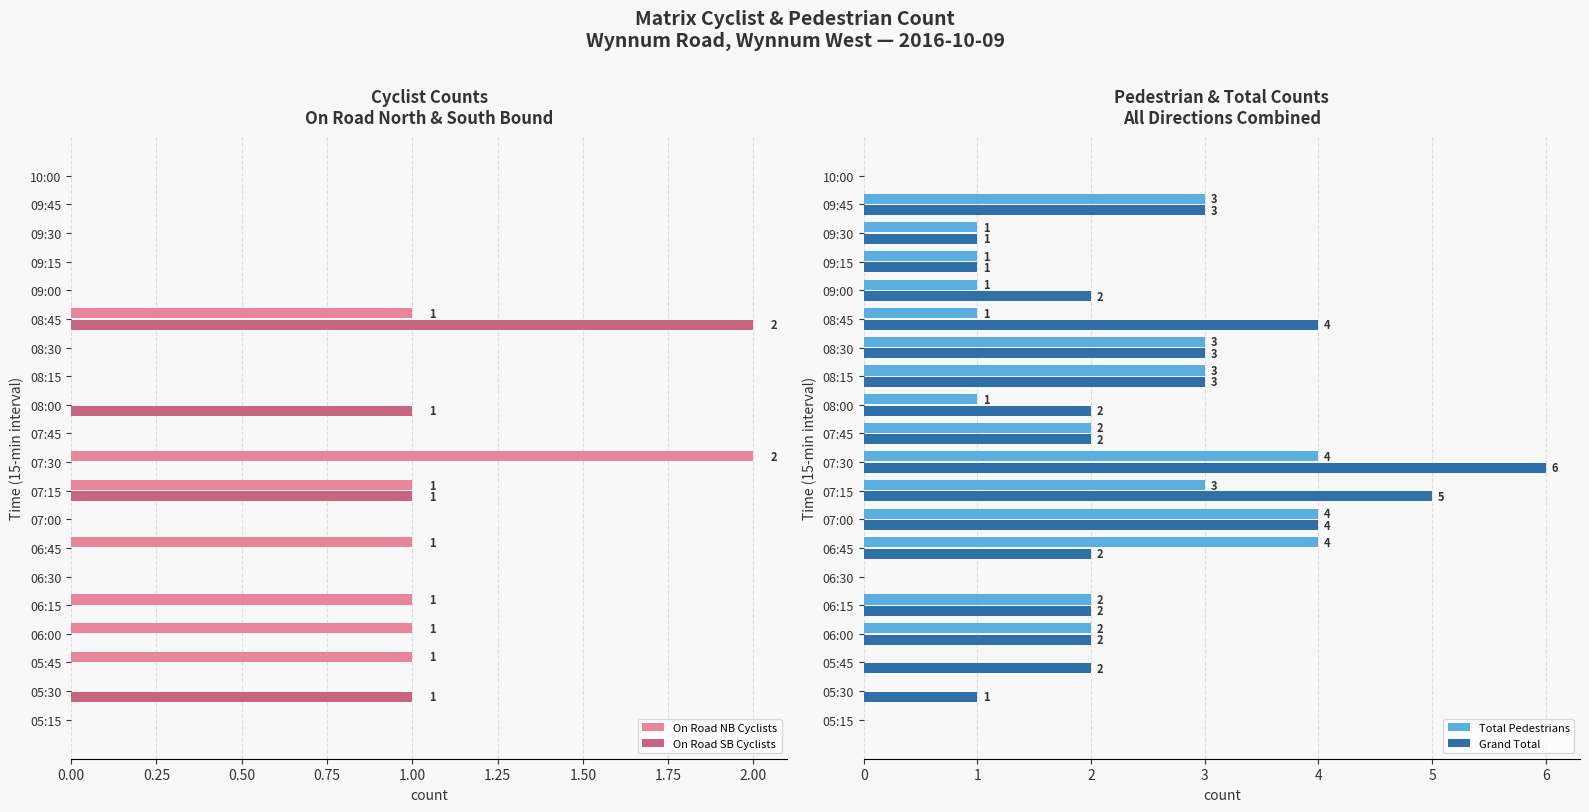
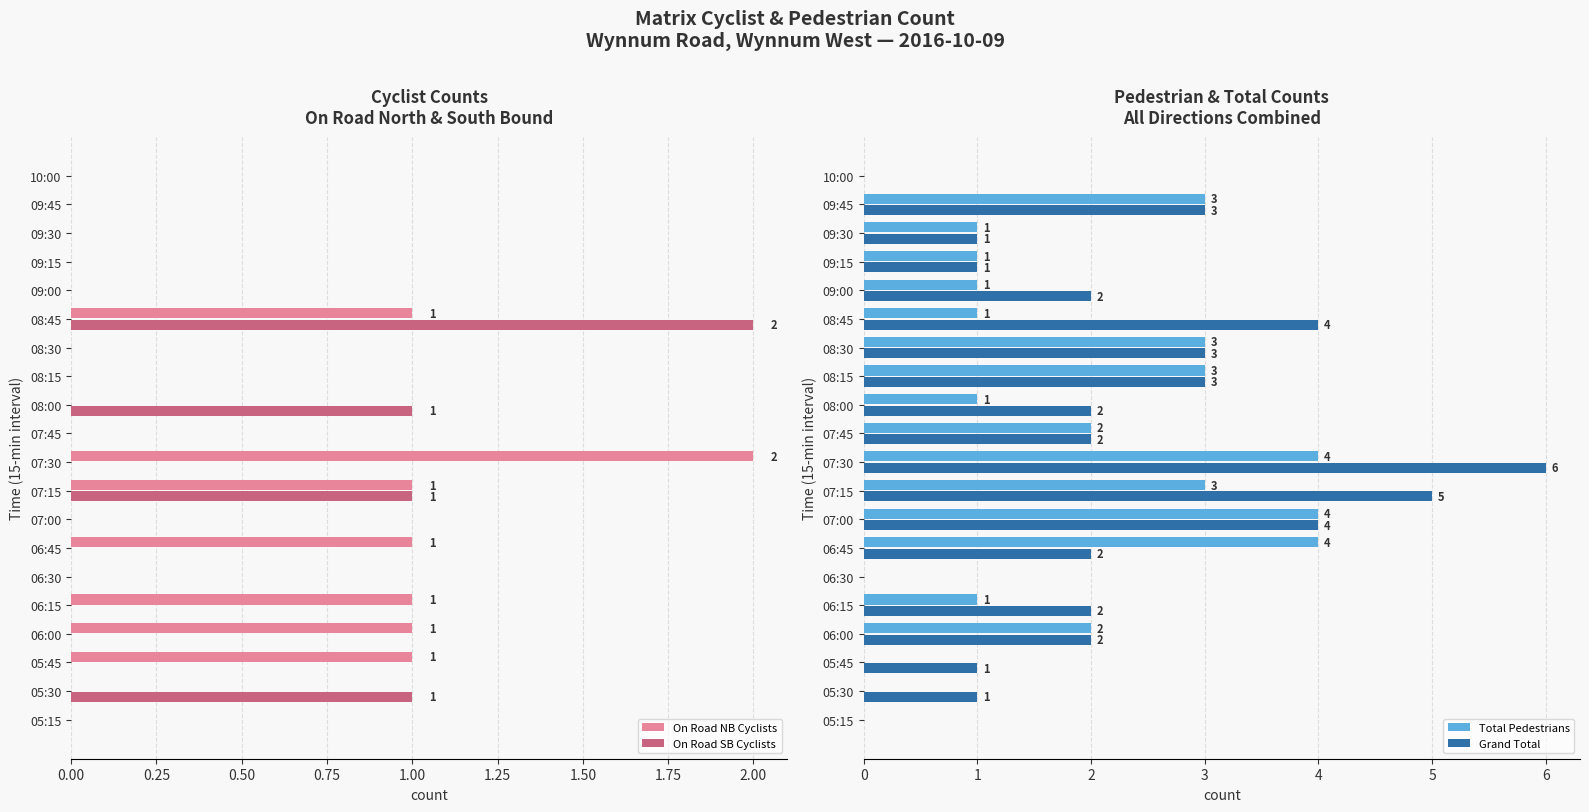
Pedestrian & Total Counts All Directions Combined, Total Pedestrians, 06:15: 2 -> 1
Pedestrian & Total Counts All Directions Combined, Grand Total, 05:45: 2 -> 1
